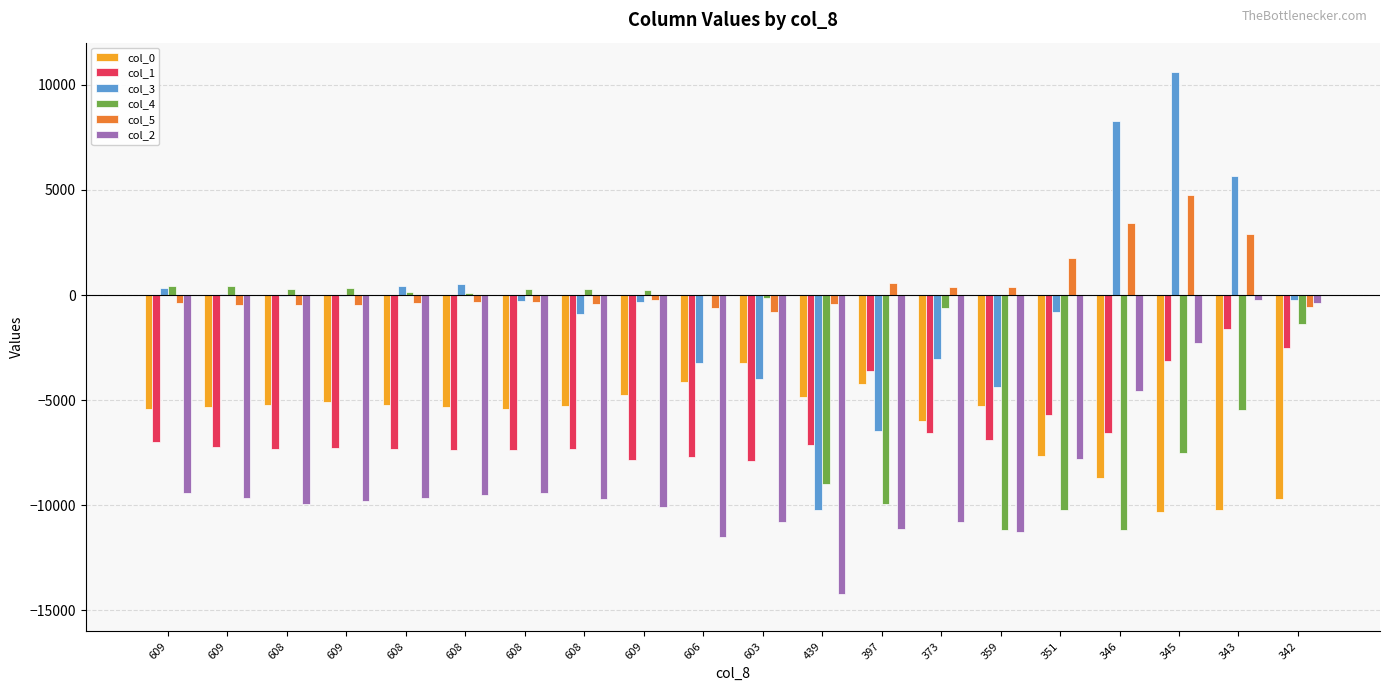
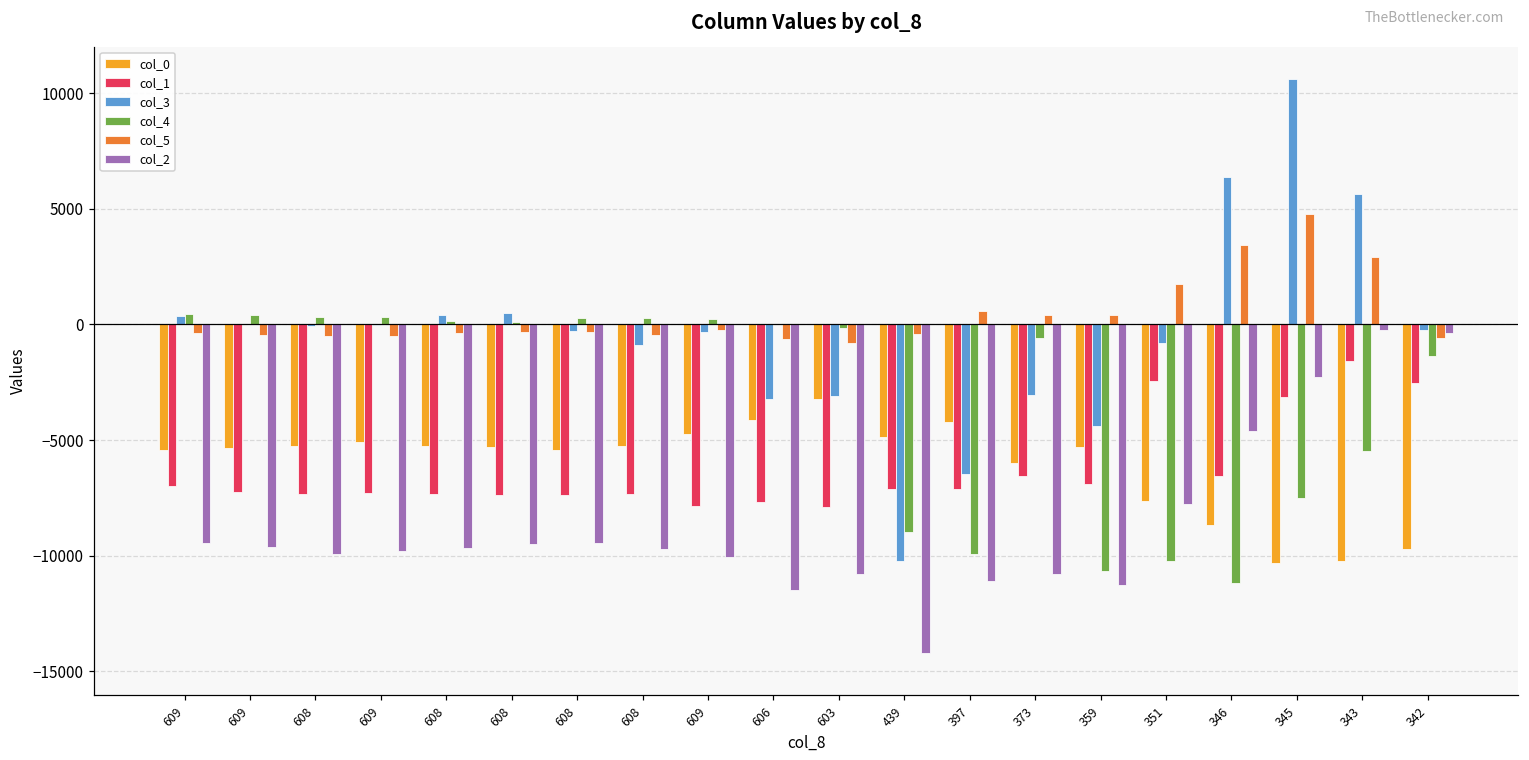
col_3, 603: -4000 -> -3100
col_1, 397: -3600 -> -7100
col_4, 359: -11200 -> -10600
col_1, 351: -5700 -> -2500
col_3, 346: 8300 -> 6400
